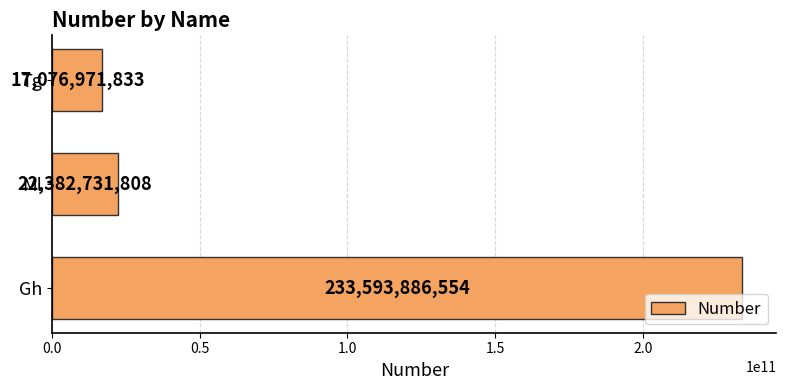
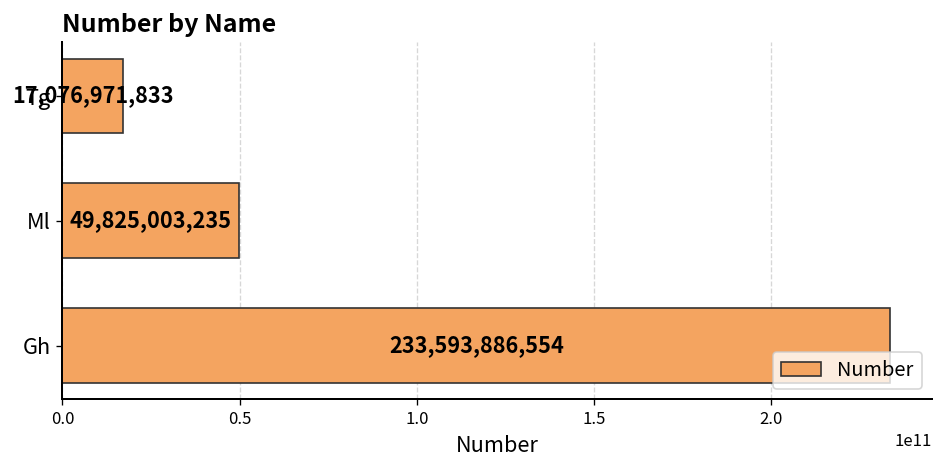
Ml: 22,382,731,808 -> 49,825,003,235
